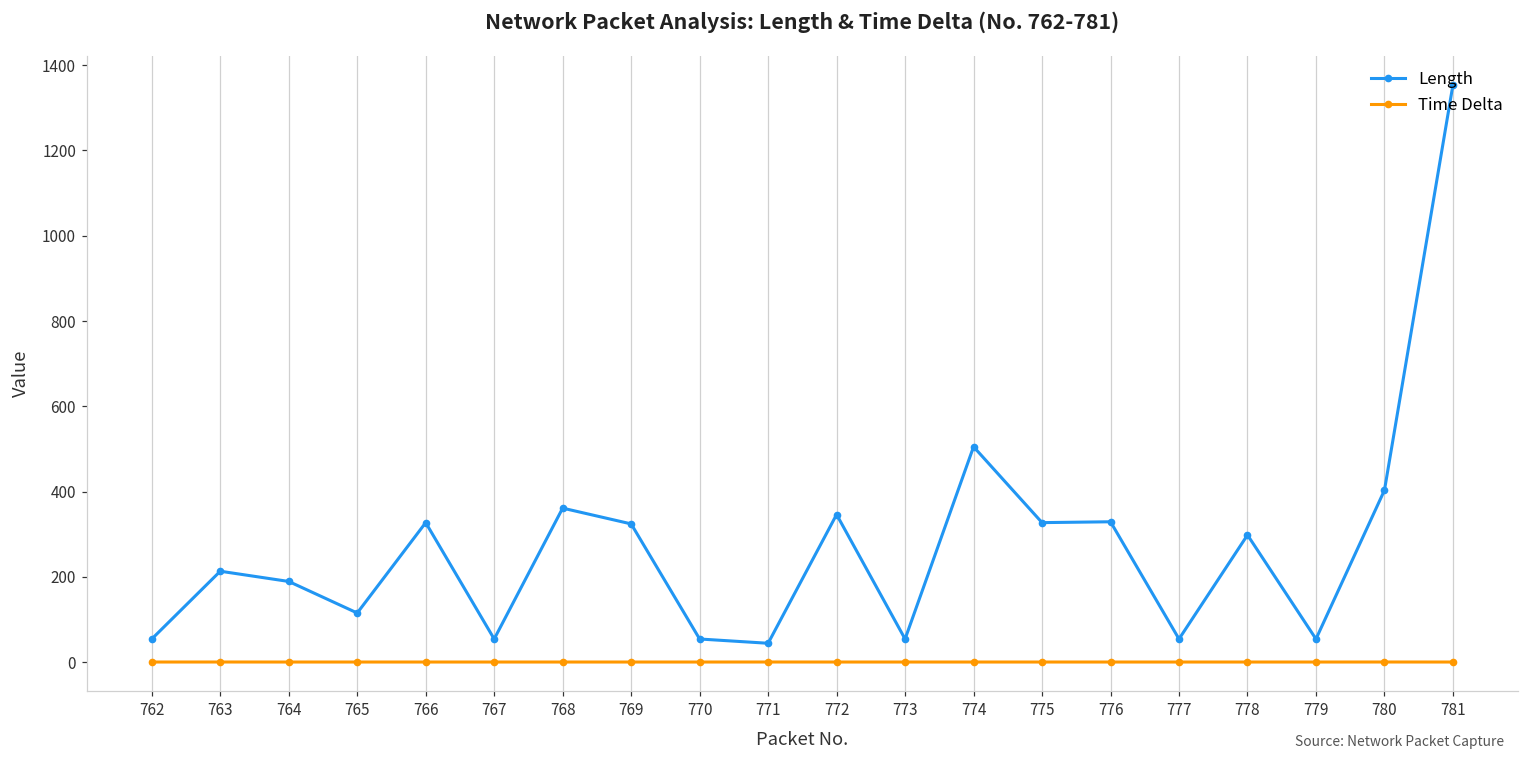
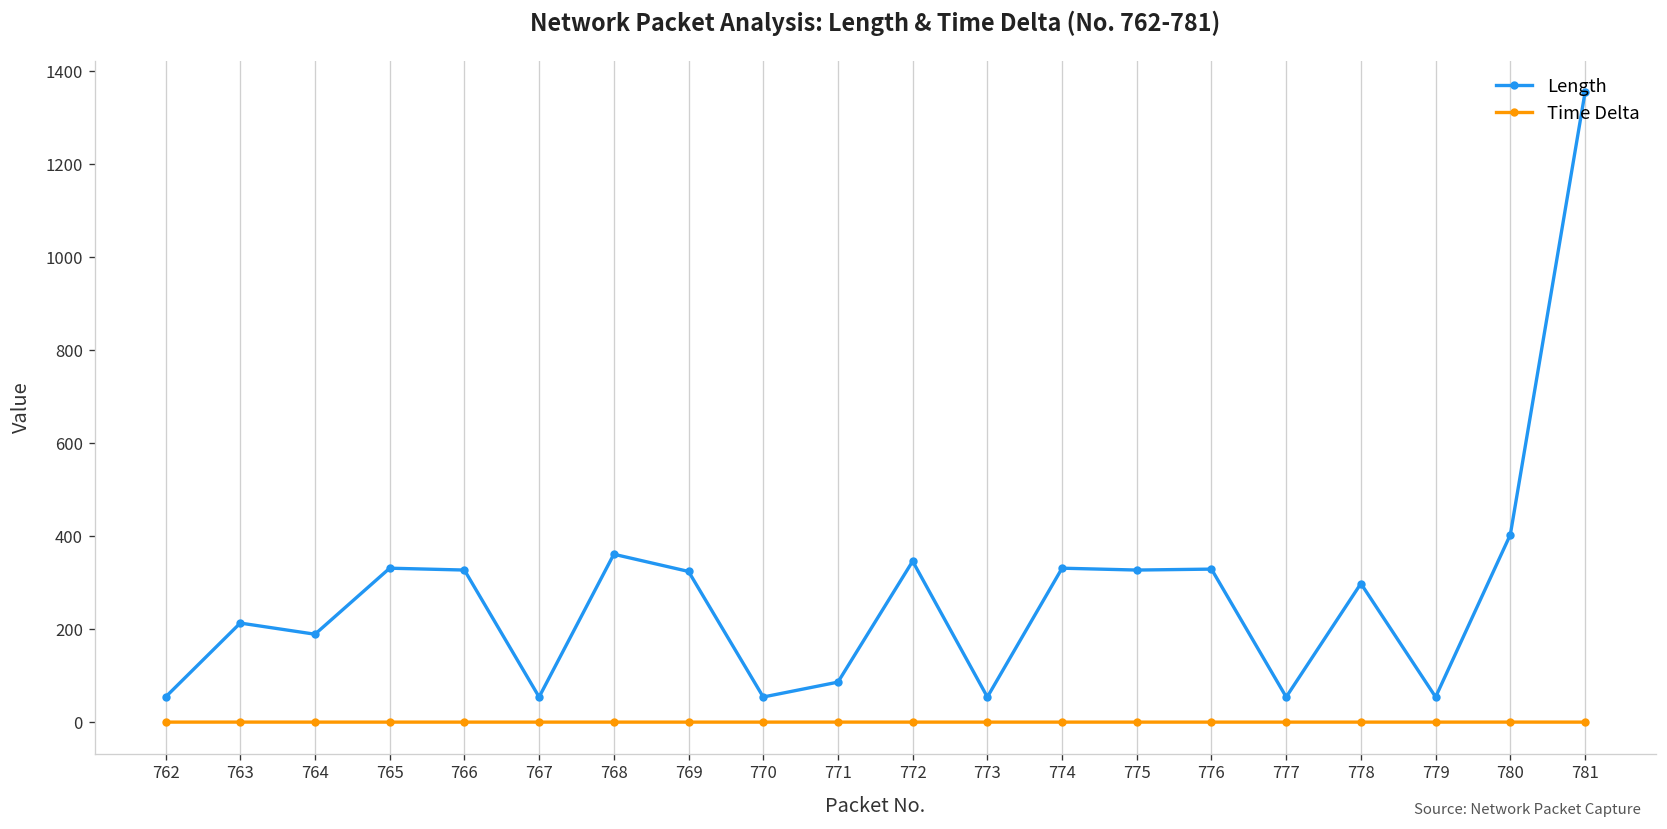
Length, 765: 120 -> 330
Length, 771: 40 -> 90
Length, 774: 510 -> 330
